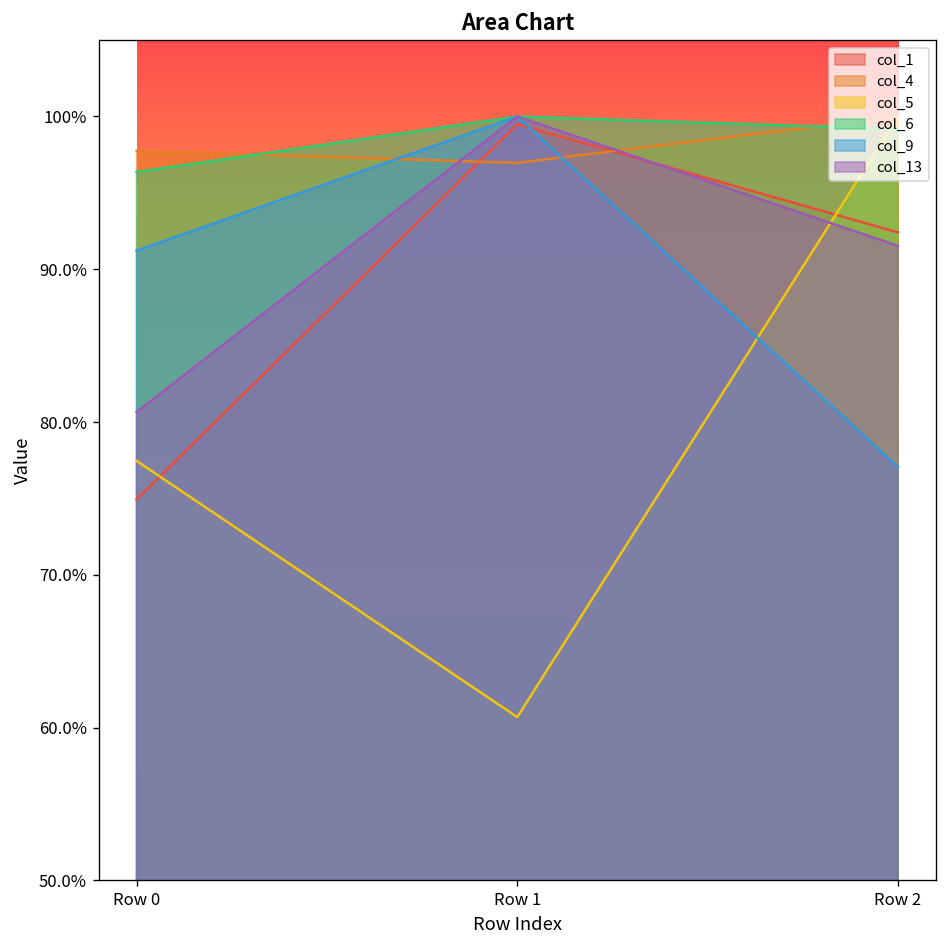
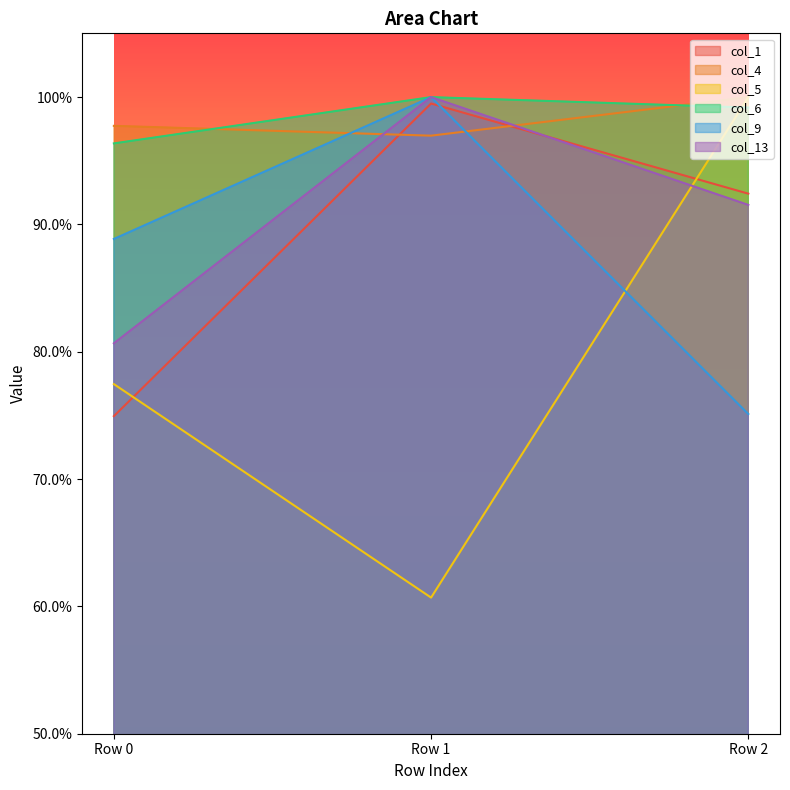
col_9, Row 0: 91.2% -> 88.9%
col_9, Row 2: 77.1% -> 75.1%
